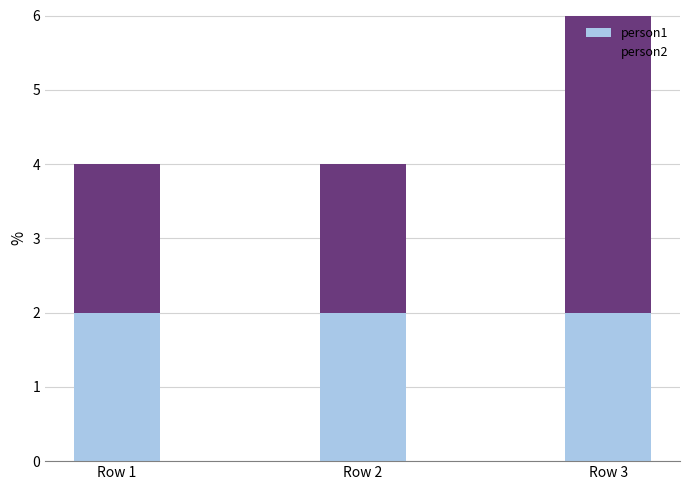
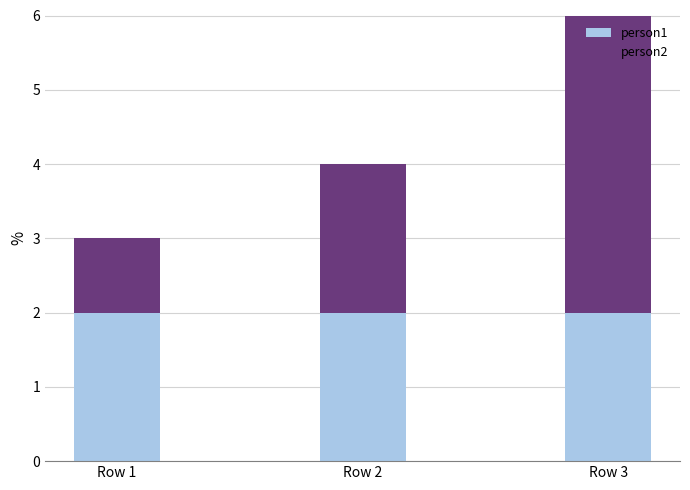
person2, Row 1: 2 -> 1
